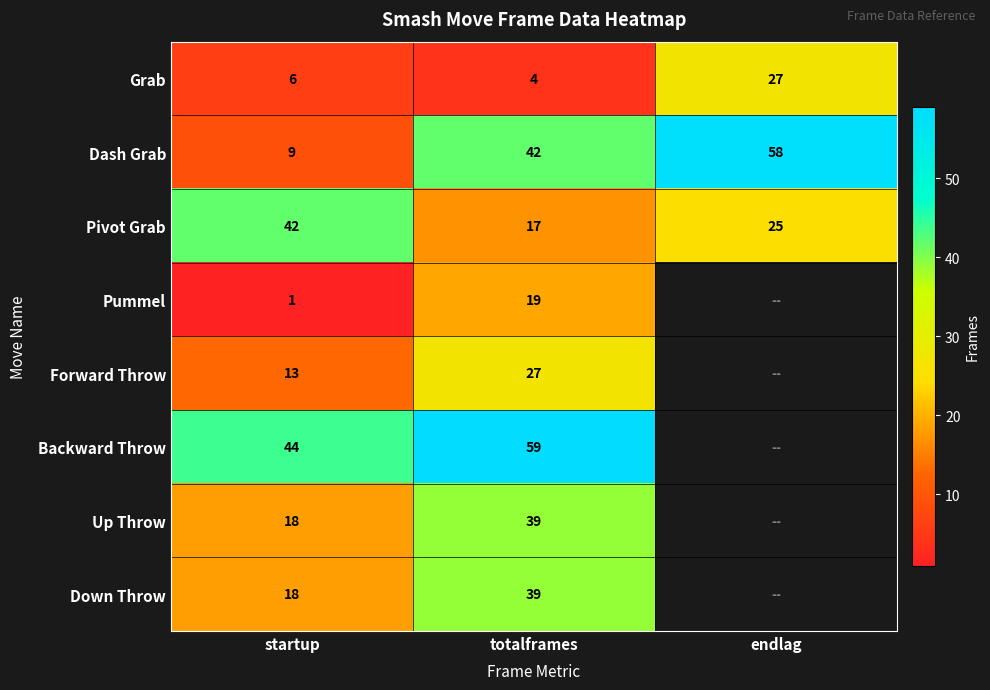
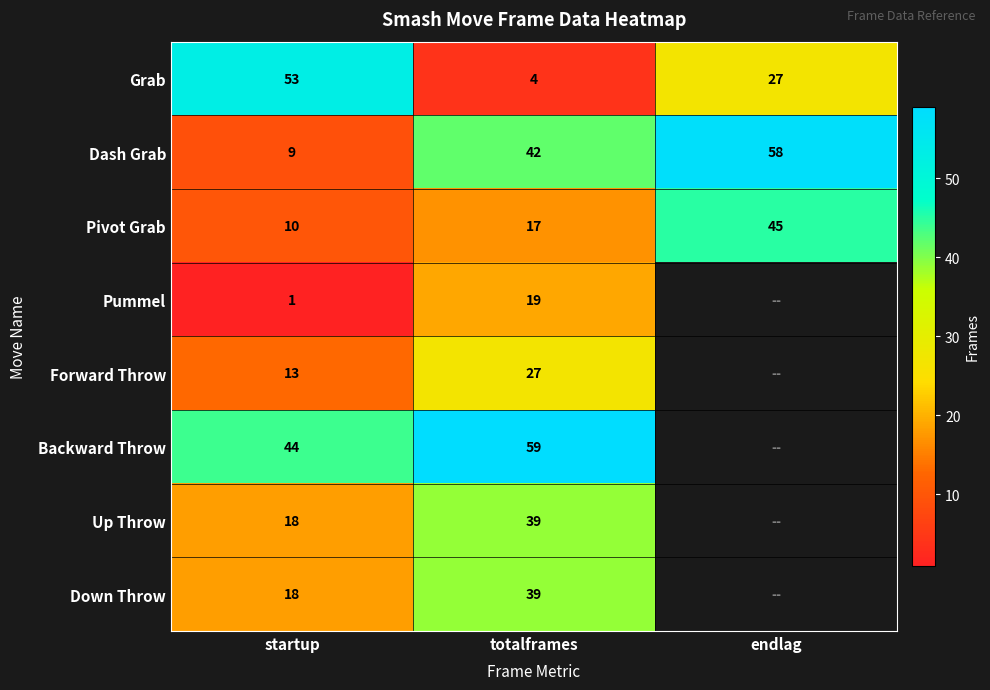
Grab, startup: 6 -> 53
Pivot Grab, startup: 42 -> 10
Pivot Grab, endlag: 25 -> 45
